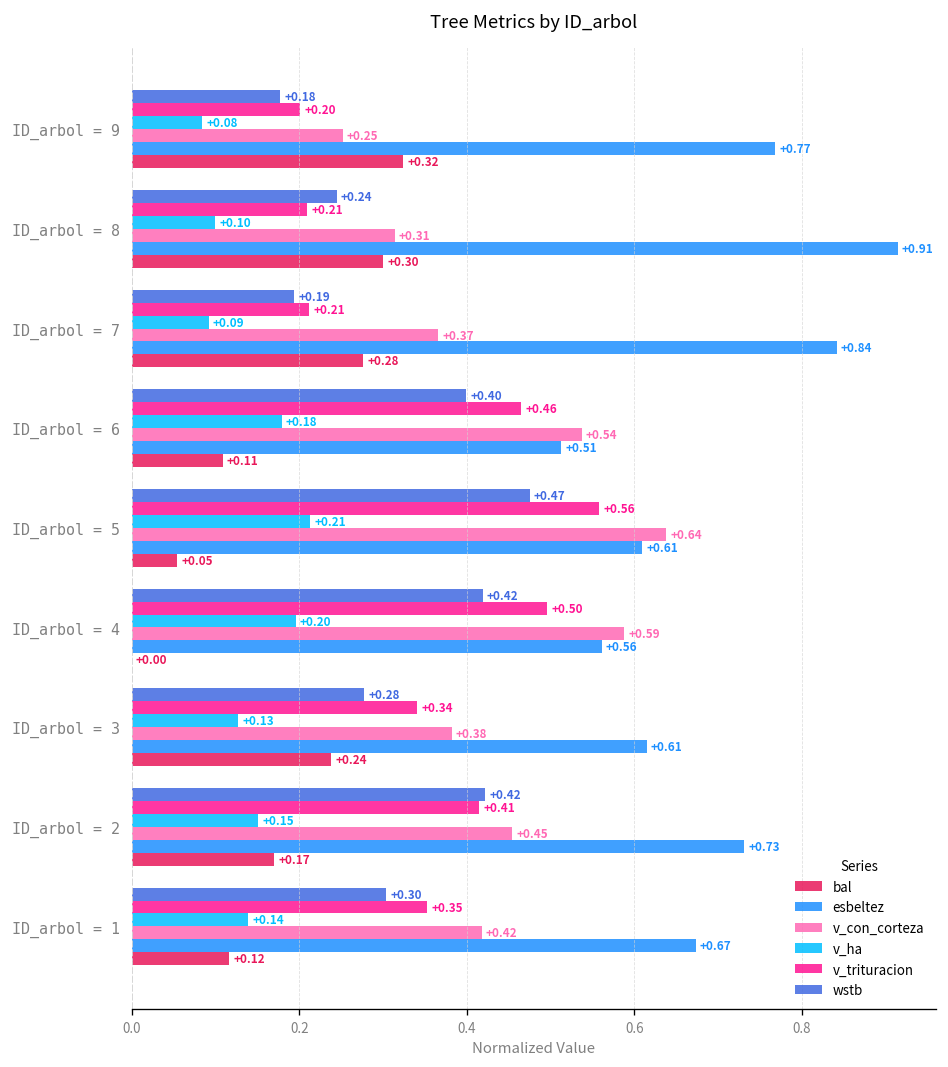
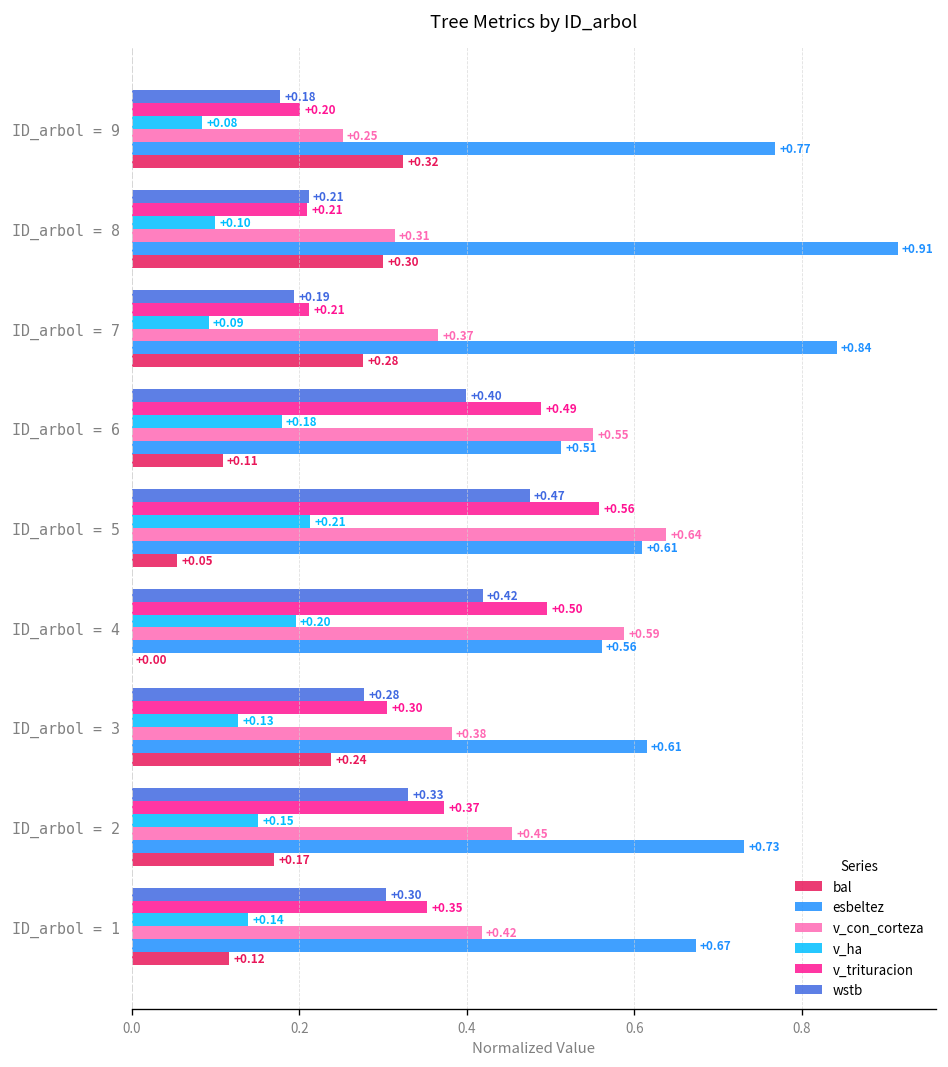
wstb, ID_arbol = 8: +0.24 -> +0.21
v_trituracion, ID_arbol = 6: +0.46 -> +0.49
v_con_corteza, ID_arbol = 6: +0.54 -> +0.55
v_trituracion, ID_arbol = 3: +0.34 -> +0.30
wstb, ID_arbol = 2: +0.42 -> +0.33
v_trituracion, ID_arbol = 2: +0.41 -> +0.37
